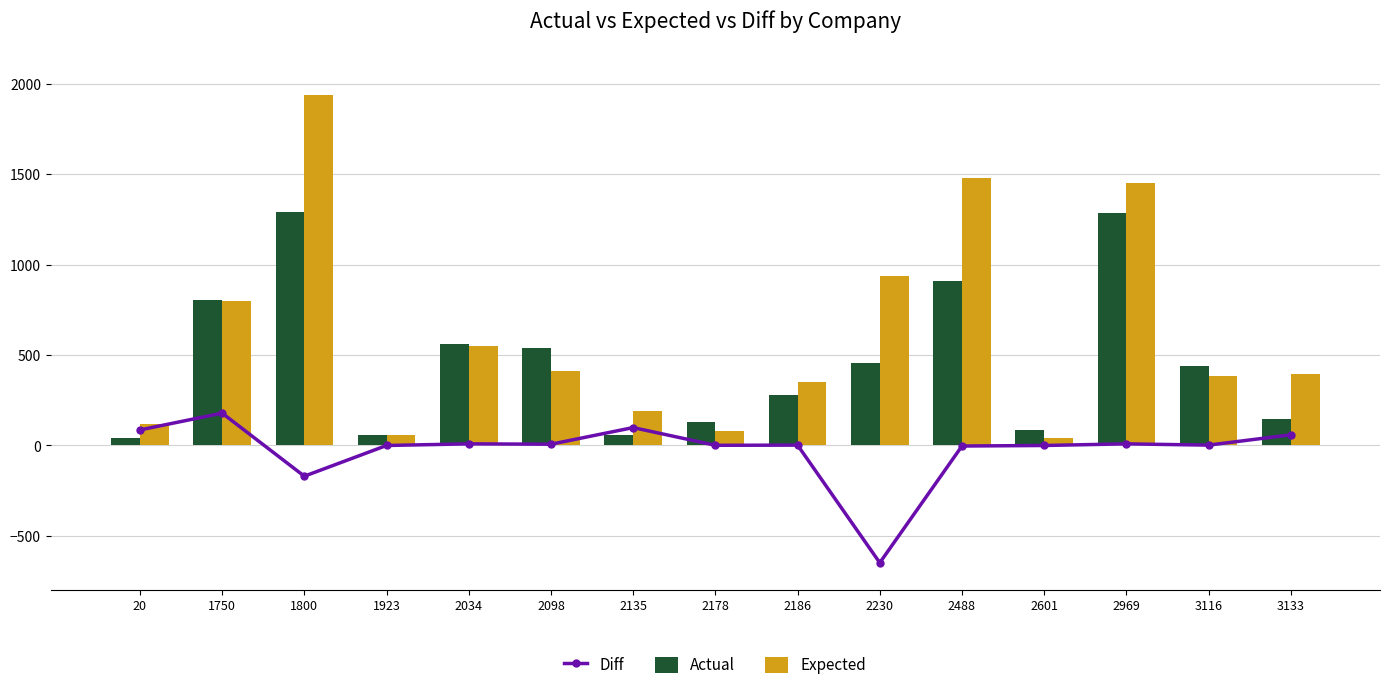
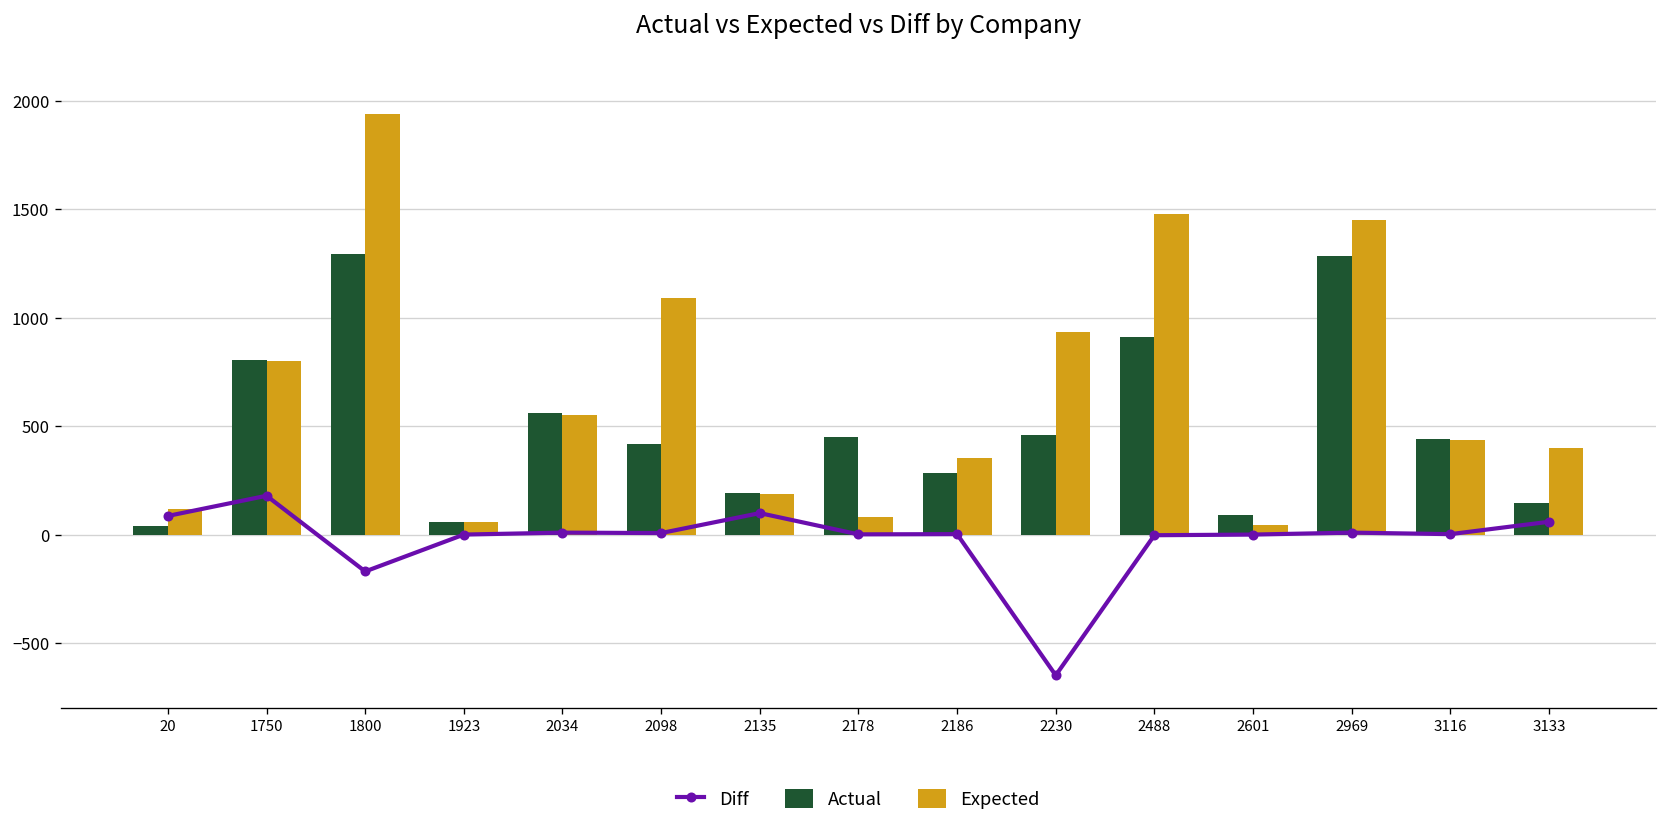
Actual, 2098: 540 -> 420
Expected, 2098: 410 -> 1090
Actual, 2135: 60 -> 190
Actual, 2178: 130 -> 450
Expected, 3116: 390 -> 440
